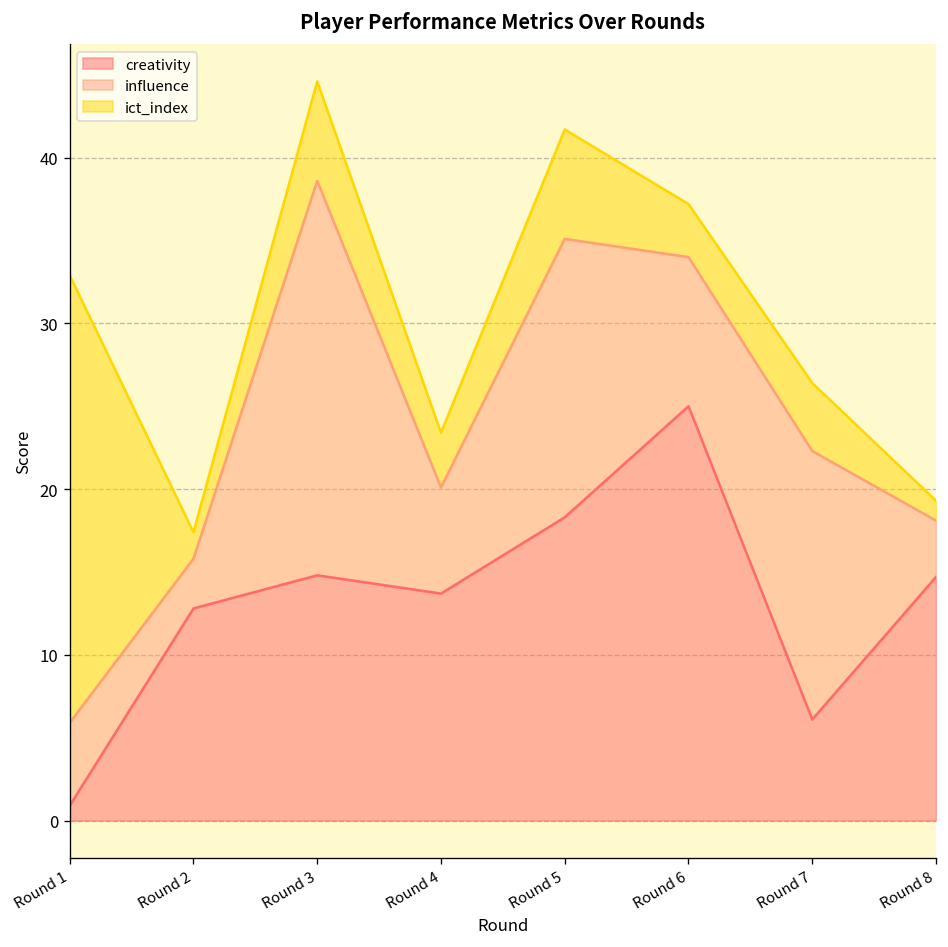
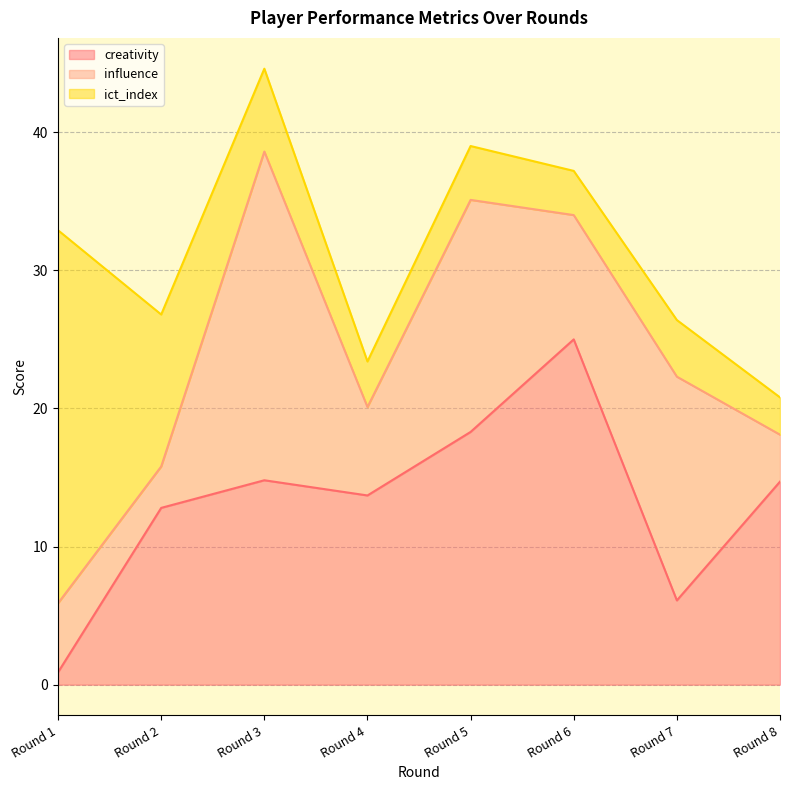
ict_index, Round 2: 1.6 -> 11.0
ict_index, Round 5: 6.6 -> 3.9
ict_index, Round 8: 1.2 -> 2.7
